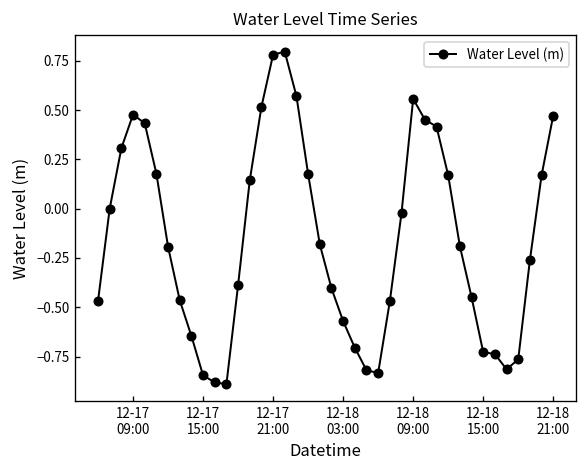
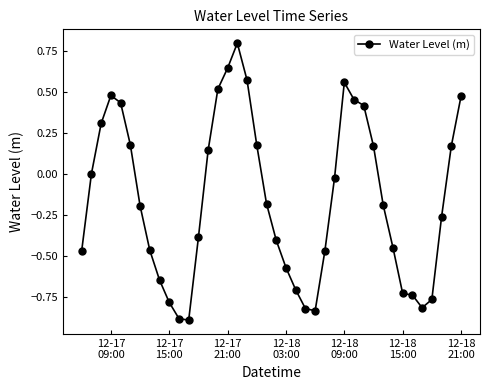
12-17 15:00: -0.85 -> -0.78
12-17 21:00: 0.78 -> 0.64
